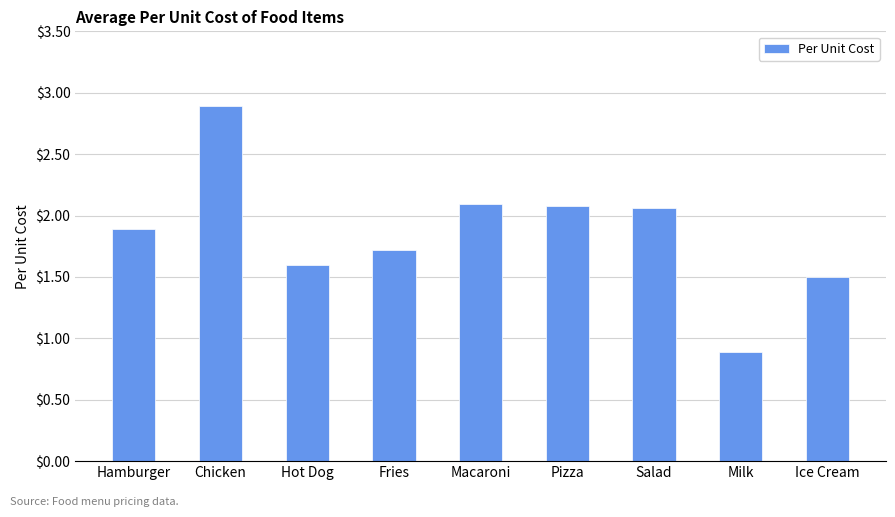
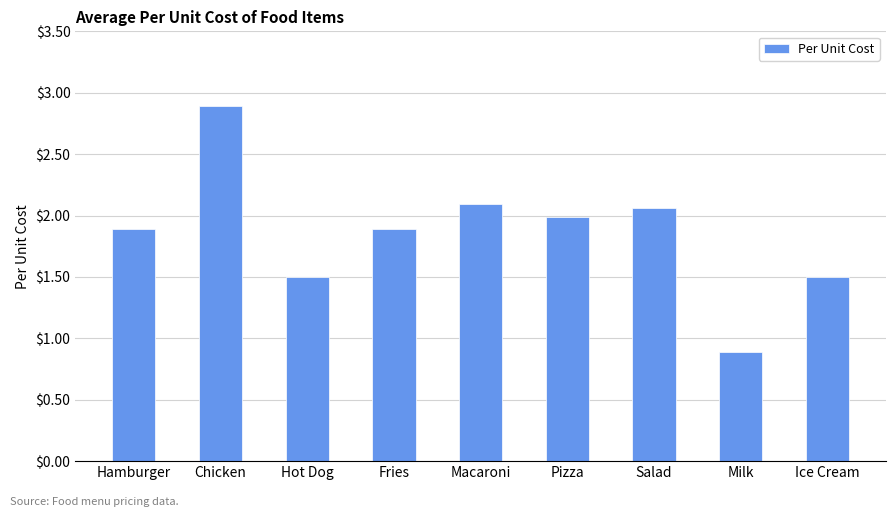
Hot Dog: $1.6 -> $1.5
Fries: $1.72 -> $1.89
Pizza: $2.08 -> $1.99
